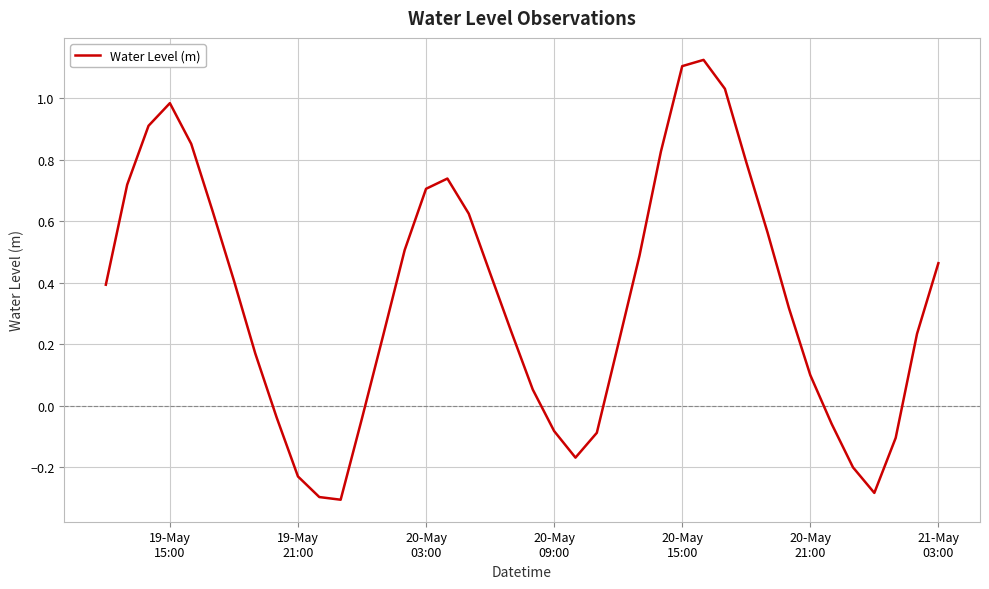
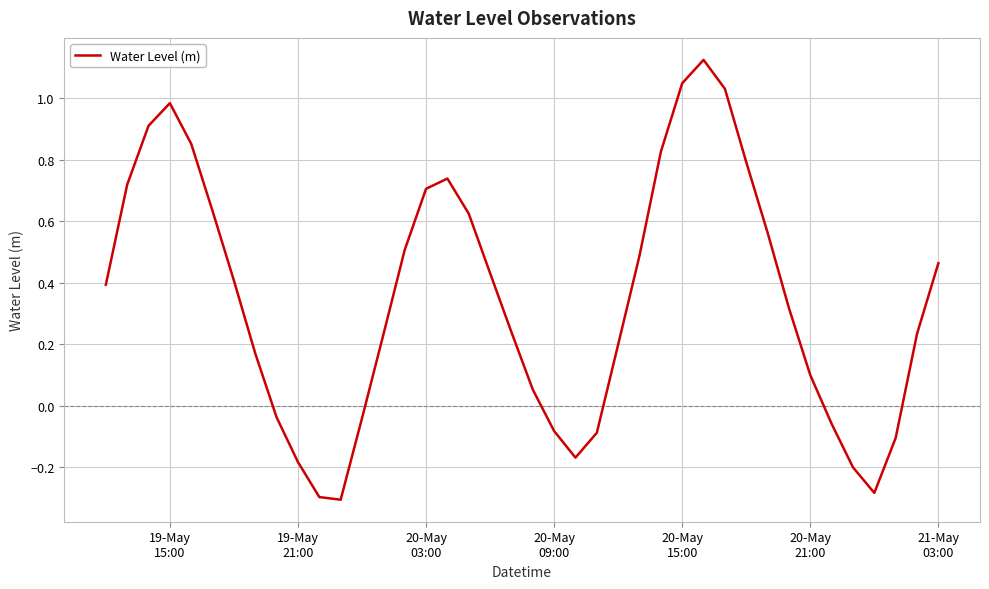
19-May 21:00: -0.23 -> -0.18
20-May 15:00: 1.10 -> 1.05
